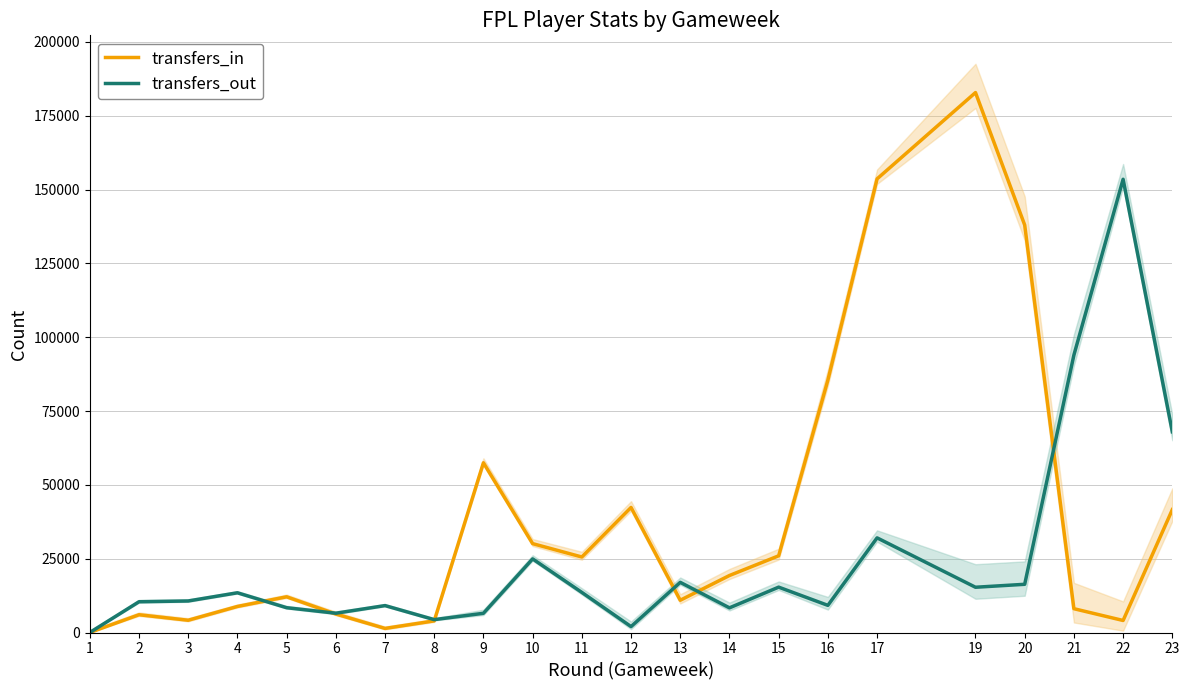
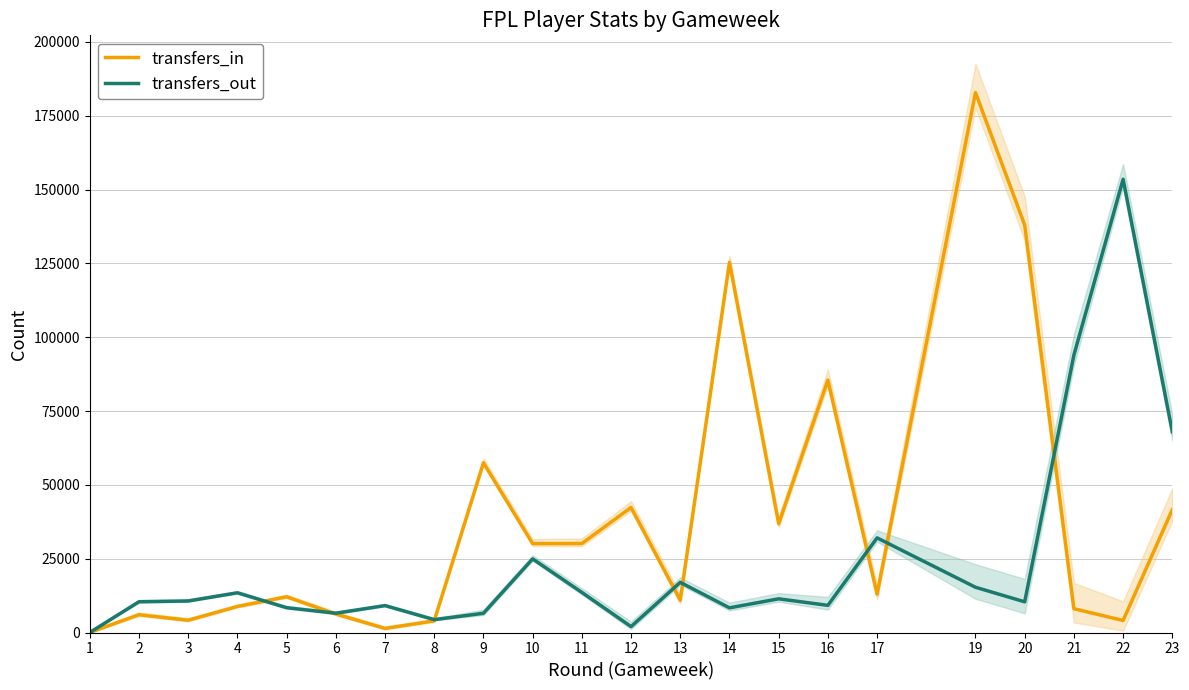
transfers_in, 11: 26000 -> 30000
transfers_in, 14: 19000 -> 125000
transfers_in, 15: 26000 -> 37000
transfers_out, 15: 15000 -> 11000
transfers_in, 17: 154000 -> 13000
transfers_out, 20: 16000 -> 10000
